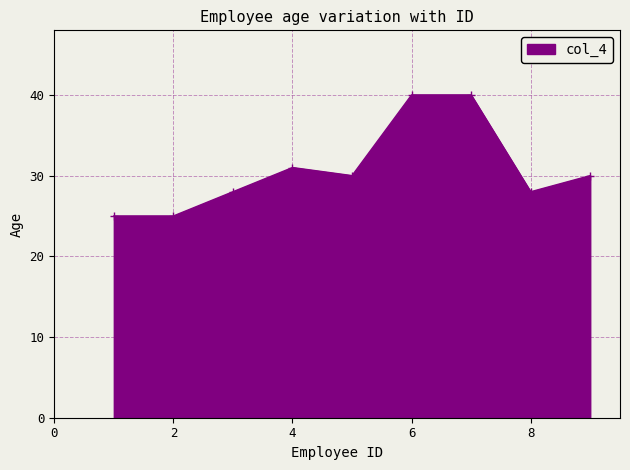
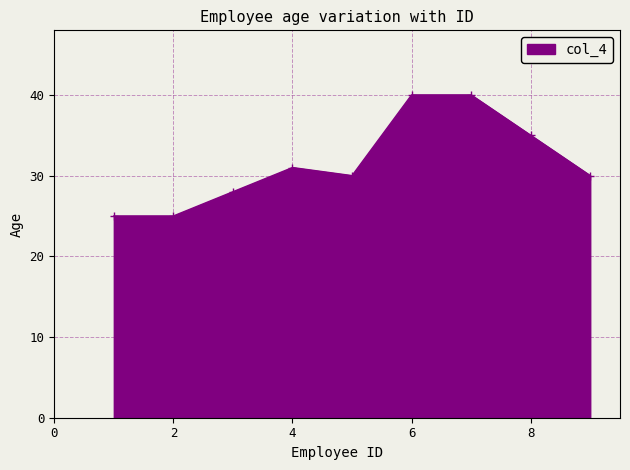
8: 28 -> 35
